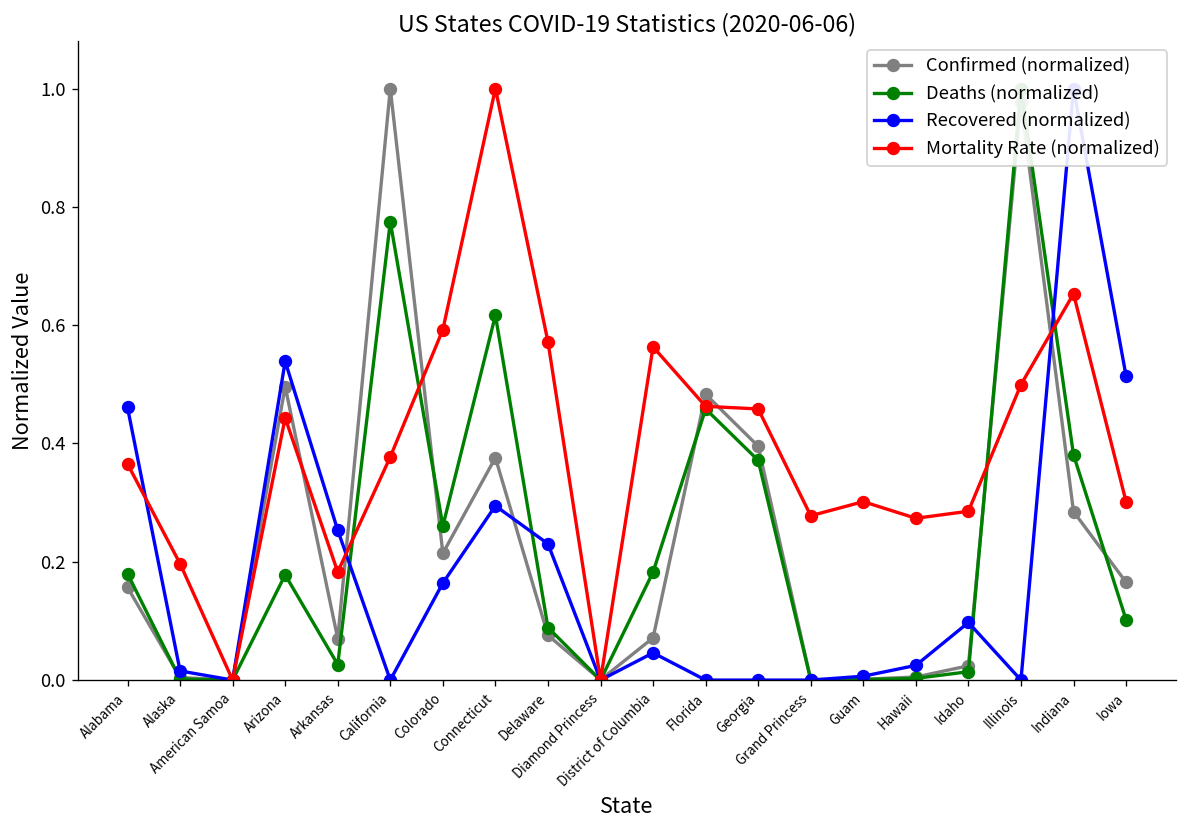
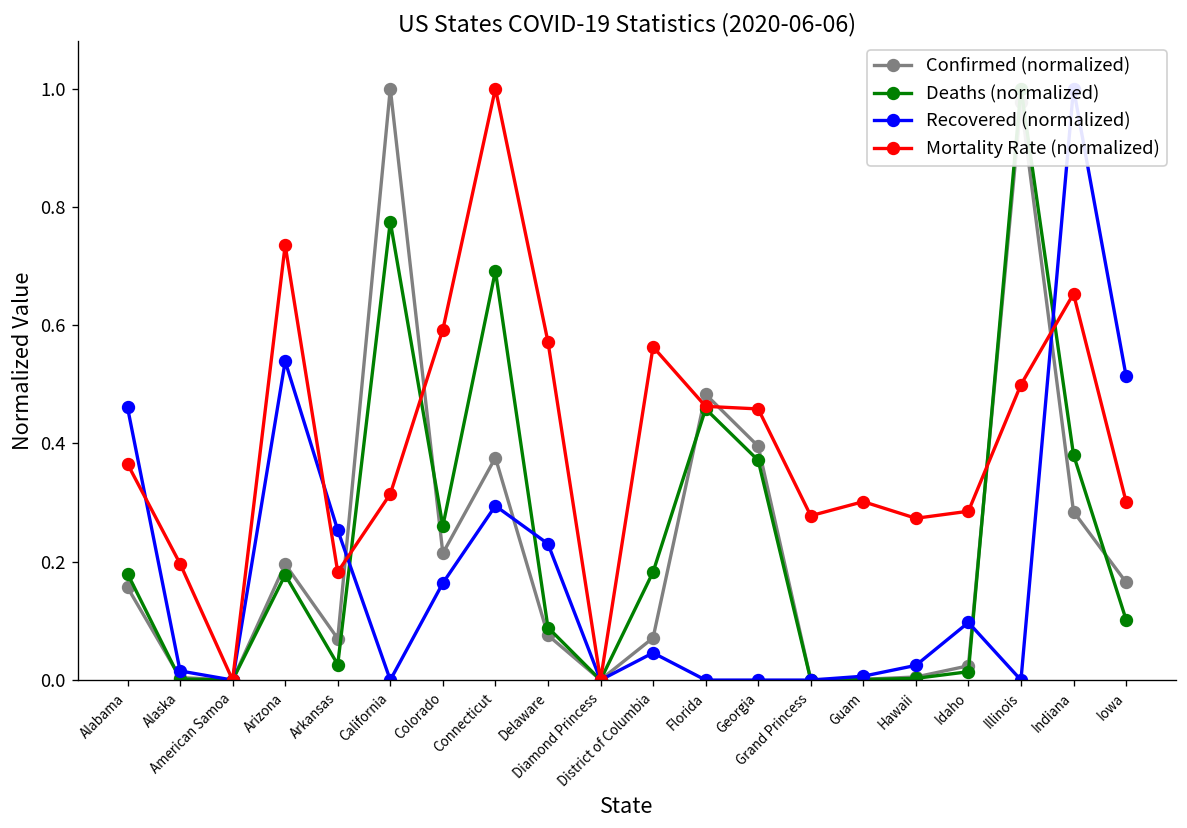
Confirmed (normalized), Arizona: 0.50 -> 0.20
Mortality Rate (normalized), Arizona: 0.44 -> 0.74
Mortality Rate (normalized), California: 0.38 -> 0.31
Deaths (normalized), Connecticut: 0.62 -> 0.69
